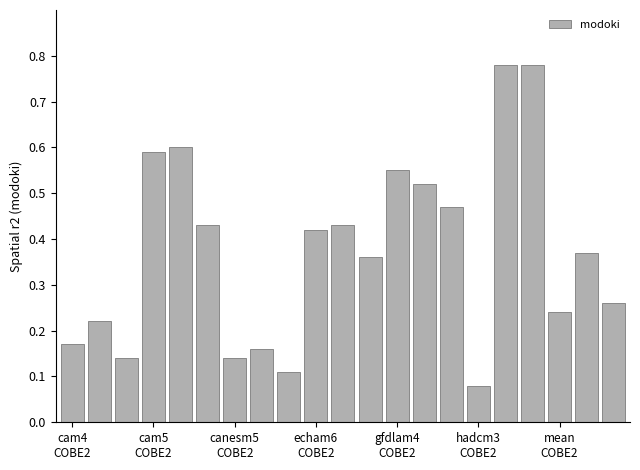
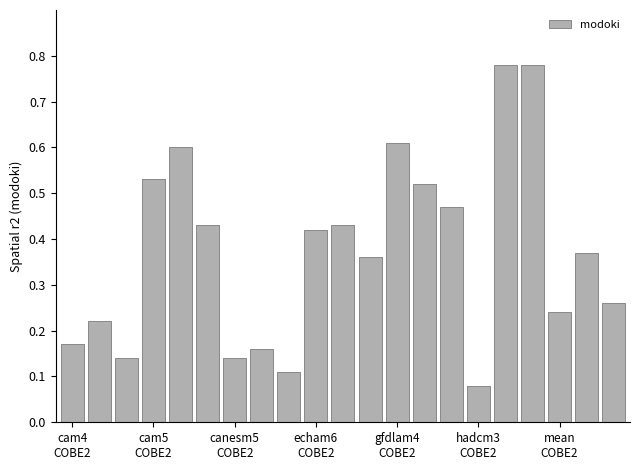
cam5 COBE2: 0.59 -> 0.53
gfdlam4 COBE2: 0.55 -> 0.61
